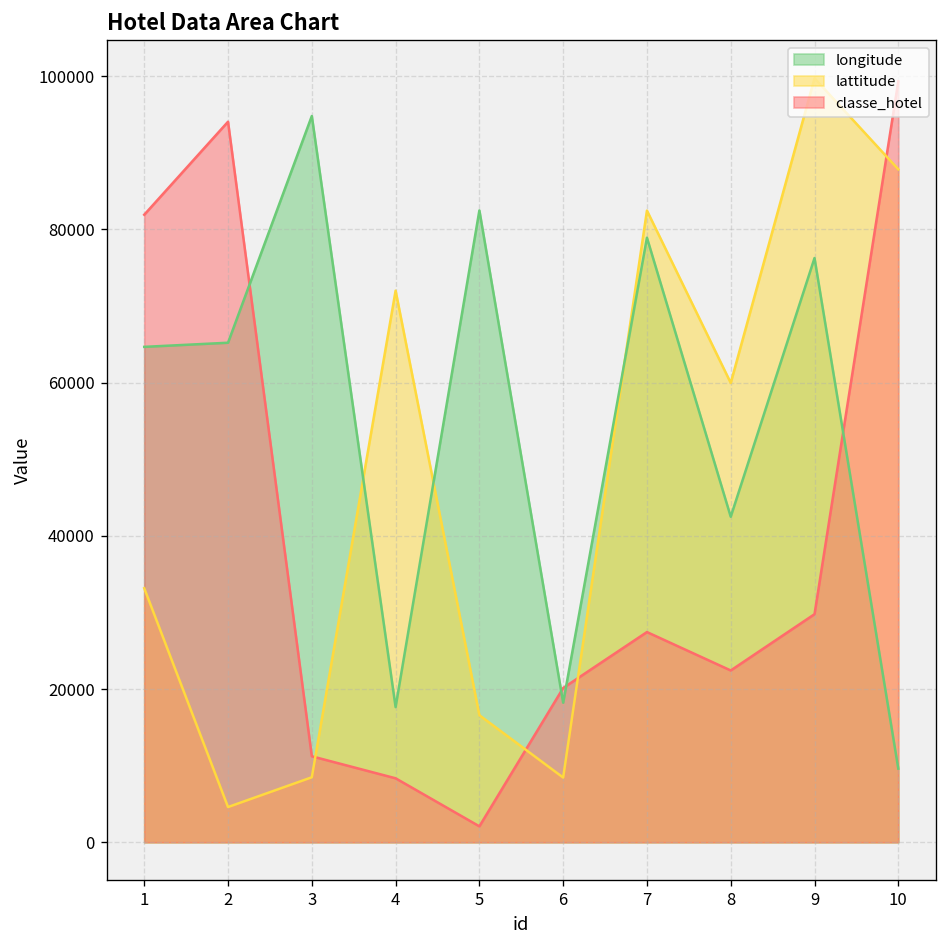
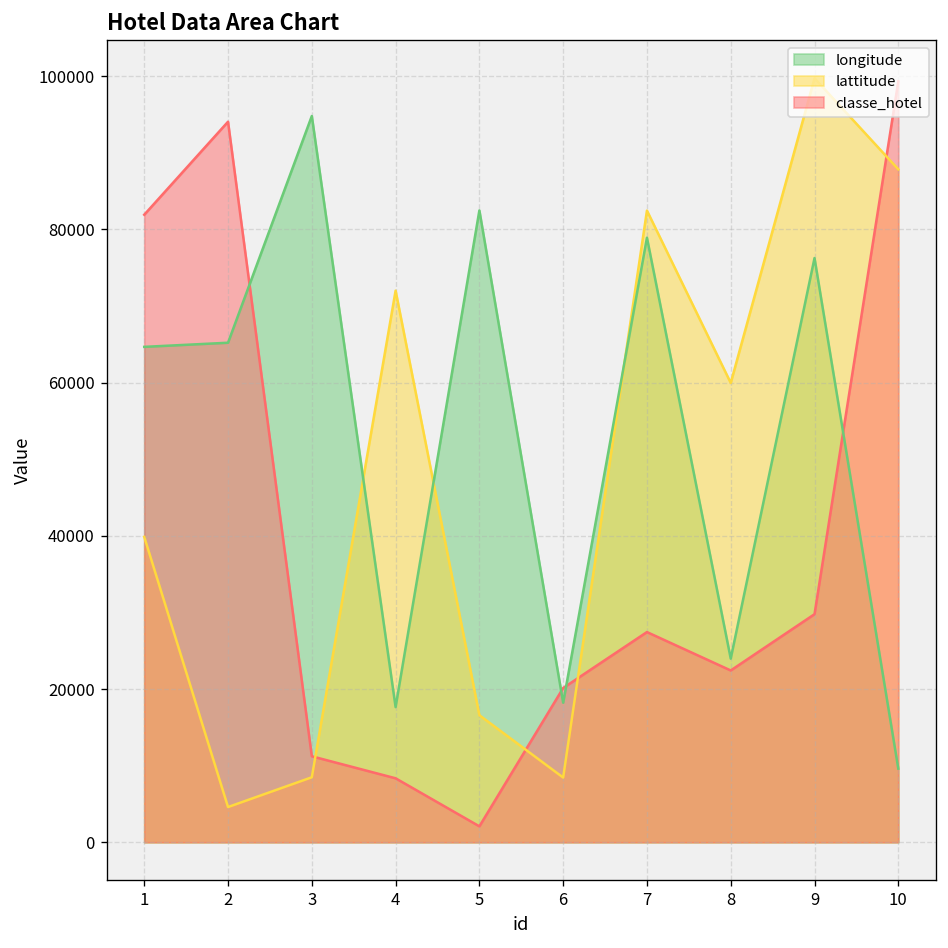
lattitude, 1: 33000 -> 40000
longitude, 8: 42000 -> 24000
